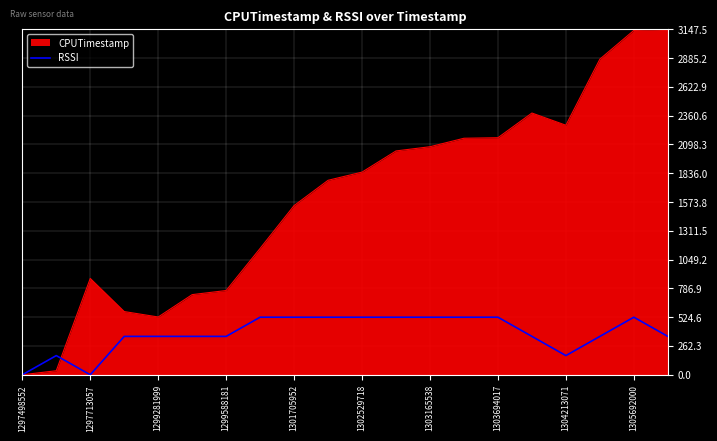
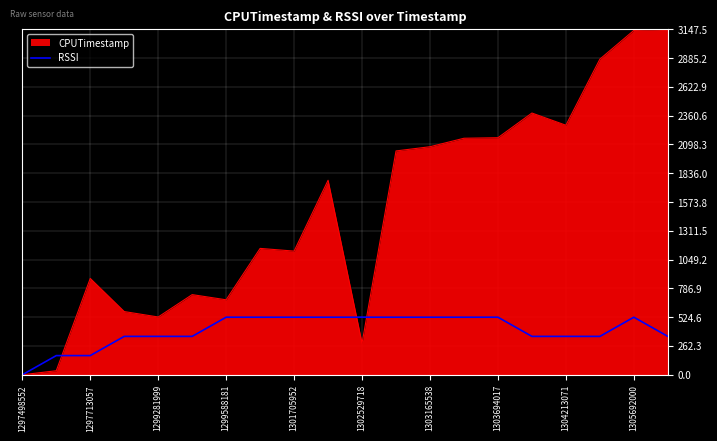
RSSI, 1297713057: 0 -> 170
CPUTimestamp, 1299588181: 770 -> 680
RSSI, 1299588181: 350 -> 520
CPUTimestamp, 1301705952: 1540 -> 1130
CPUTimestamp, 1302529718: 1850 -> 290
RSSI, 1304213071: 170 -> 350
